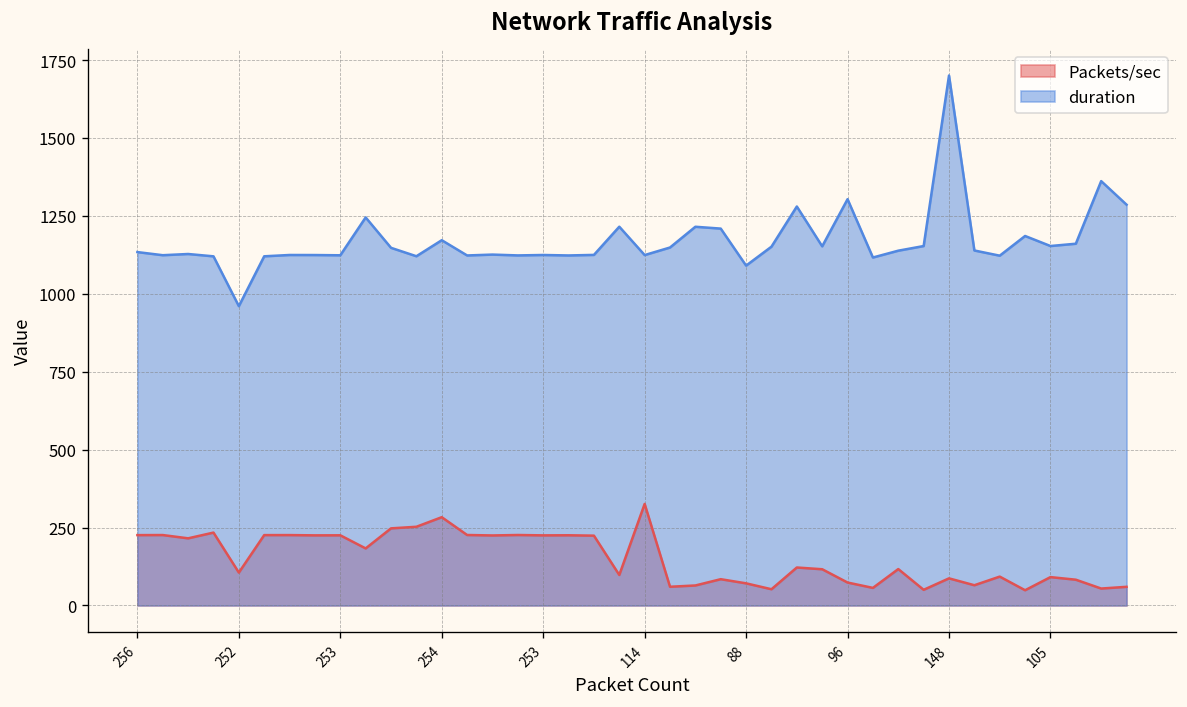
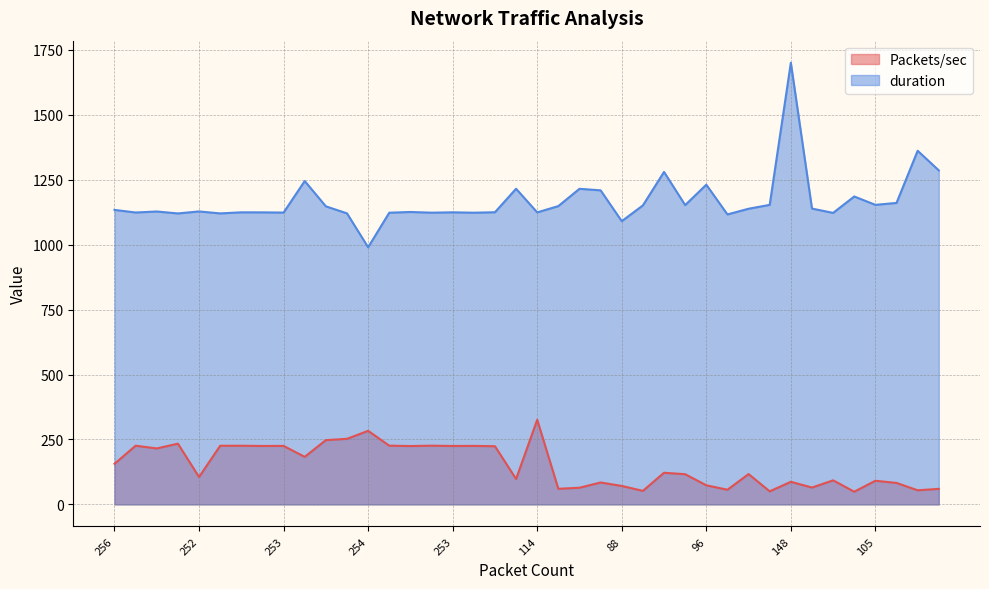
Packets/sec, 256: 230 -> 160
duration, 252: 960 -> 1130
duration, 254: 1170 -> 990
duration, 96: 1300 -> 1230
